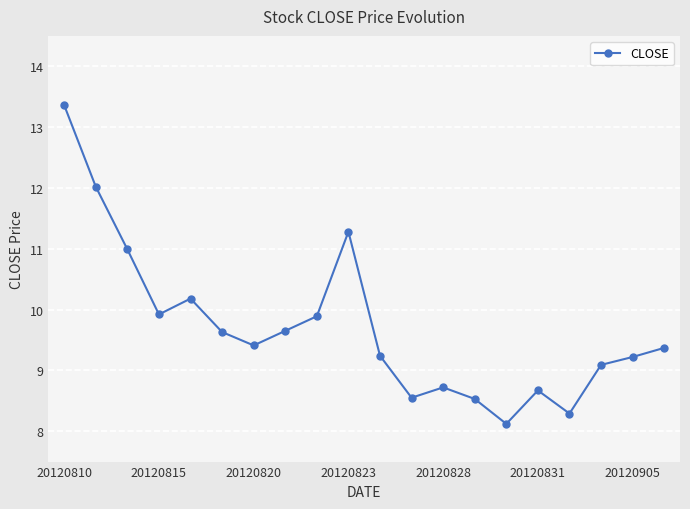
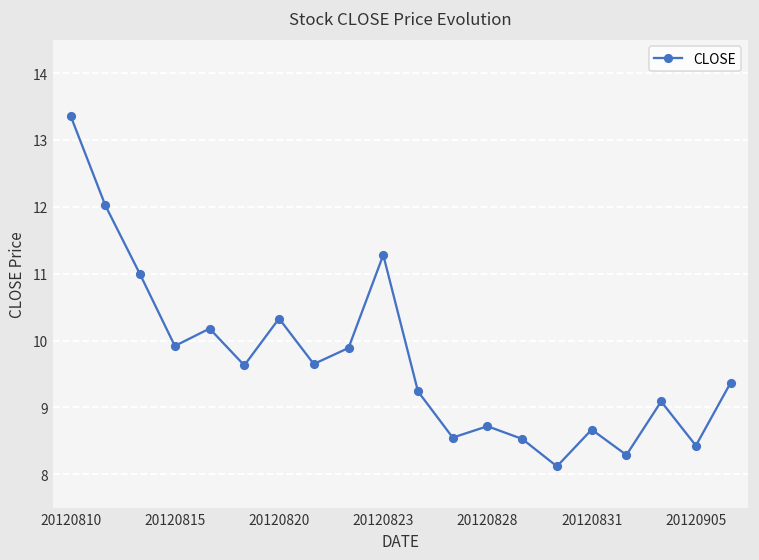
20120820: 9.4 -> 10.3
20120905: 9.2 -> 8.4
